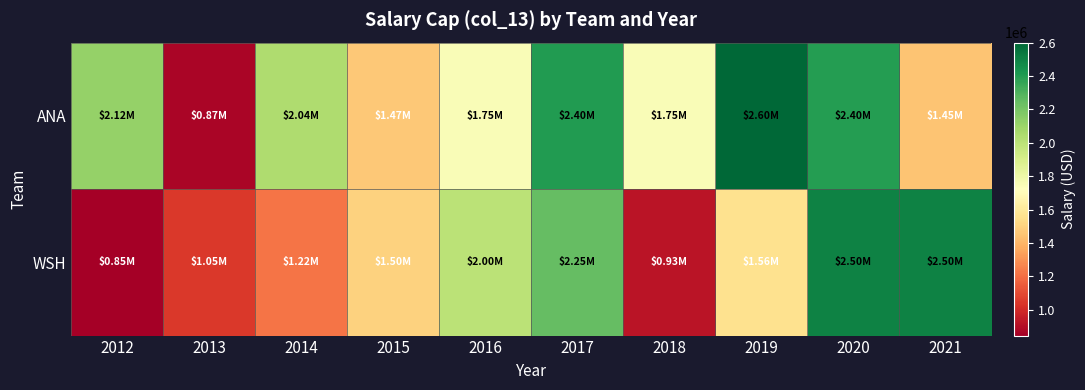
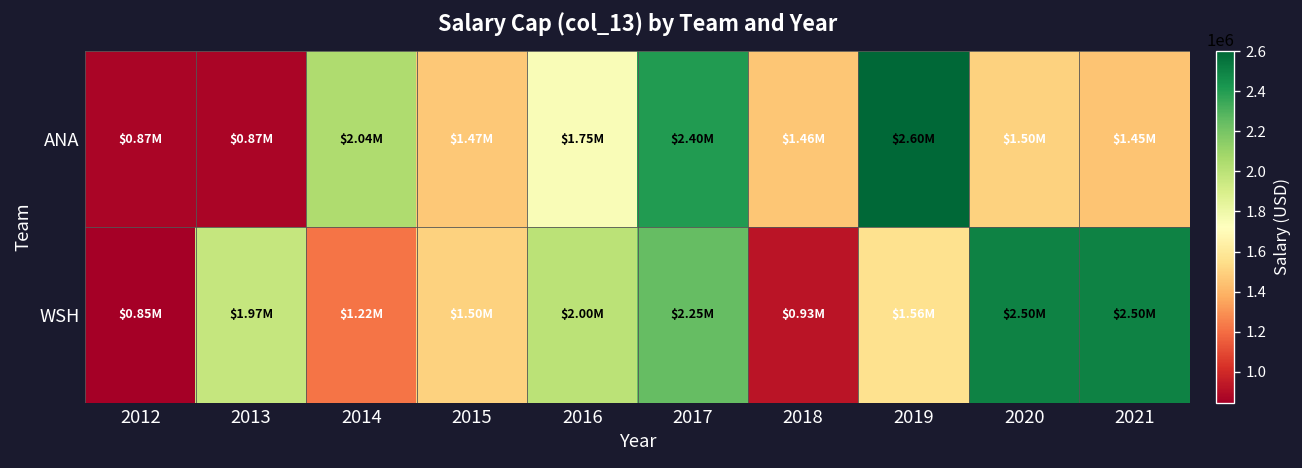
ANA, 2012: $2.12M -> $0.87M
ANA, 2018: $1.75M -> $1.46M
ANA, 2020: $2.40M -> $1.50M
WSH, 2013: $1.05M -> $1.97M
